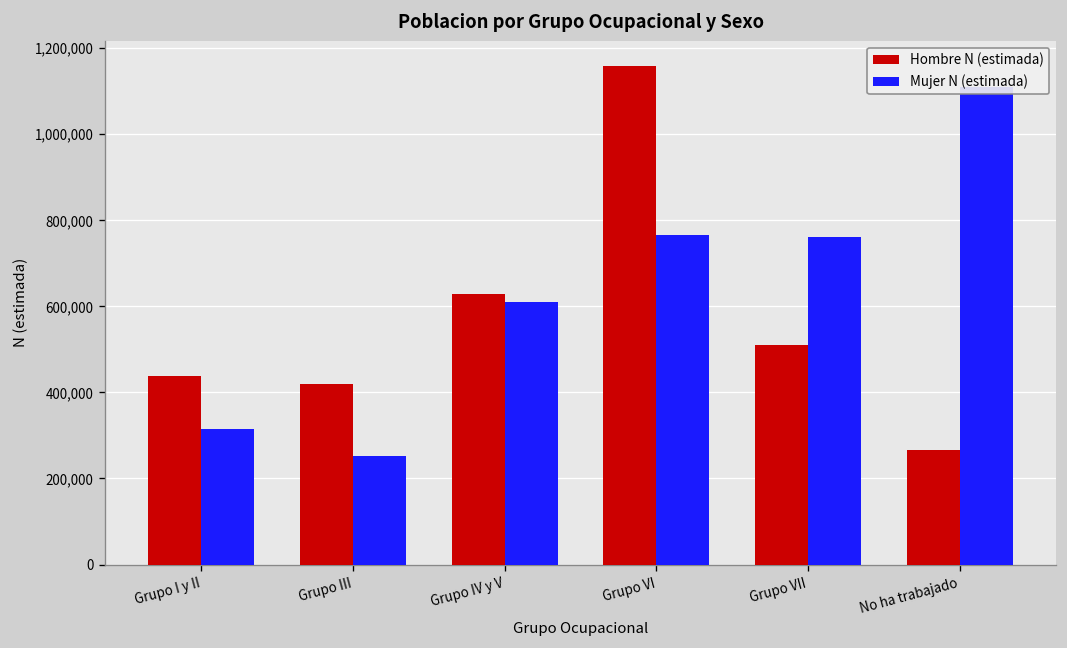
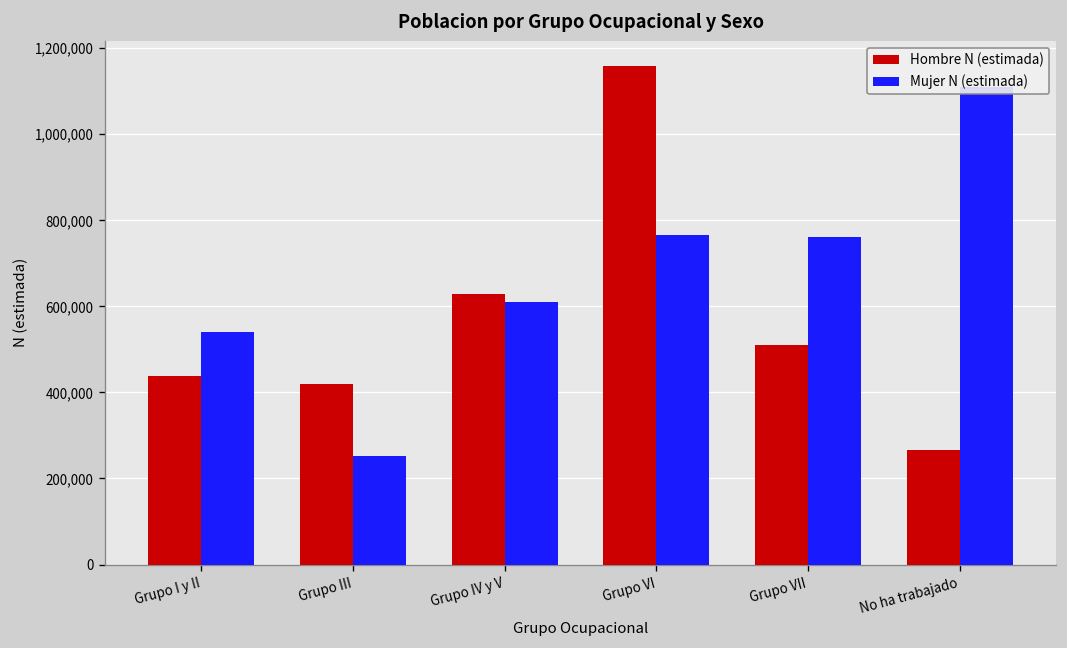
Mujer N (estimada), Grupo I y II: 310,000 -> 540,000
